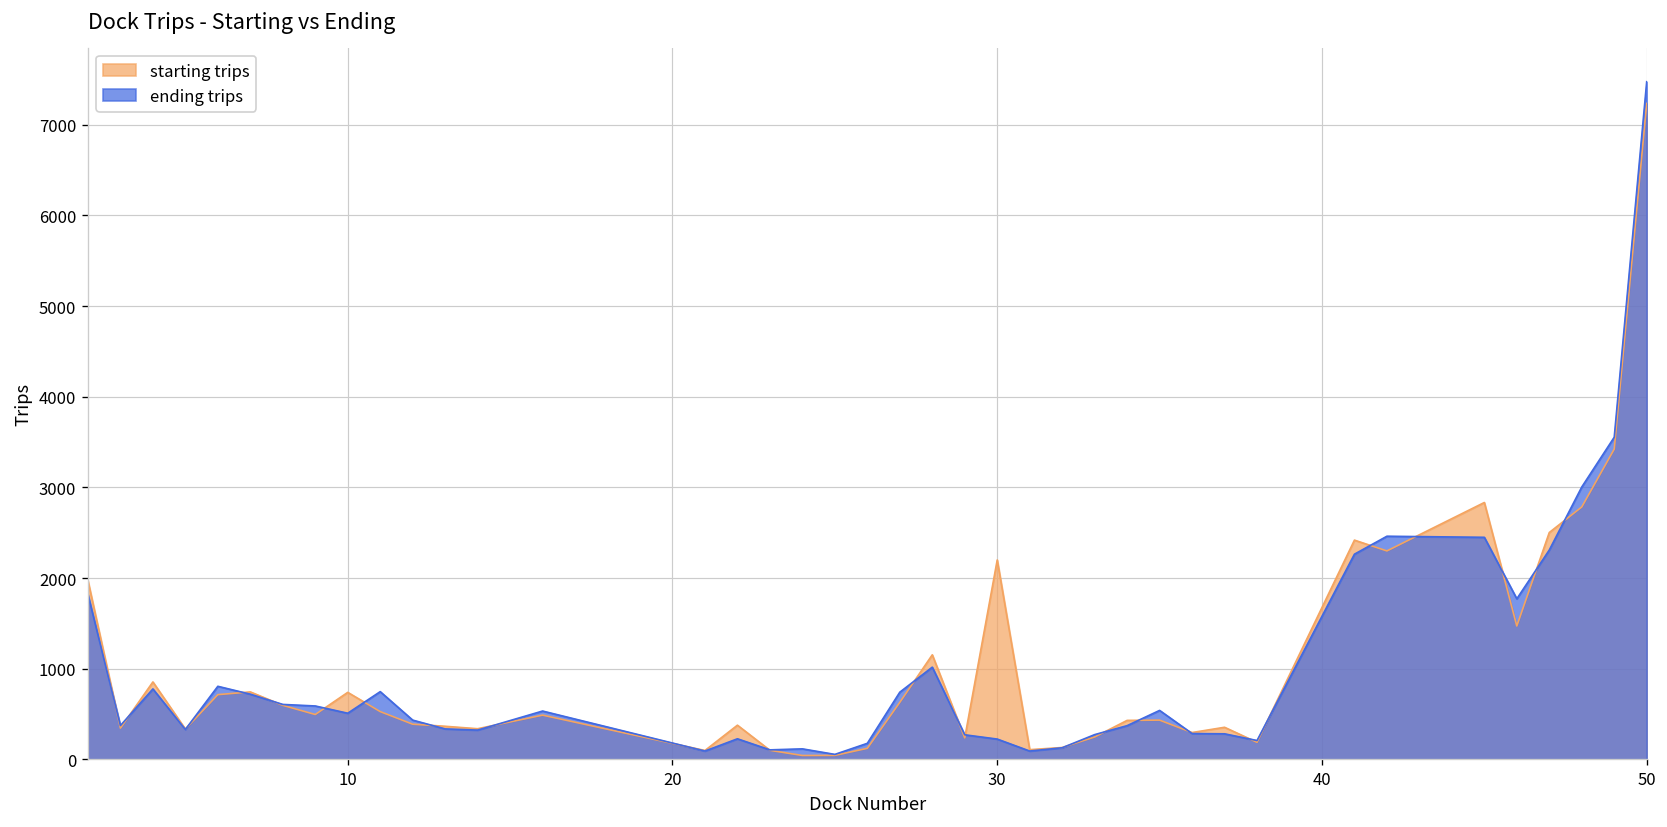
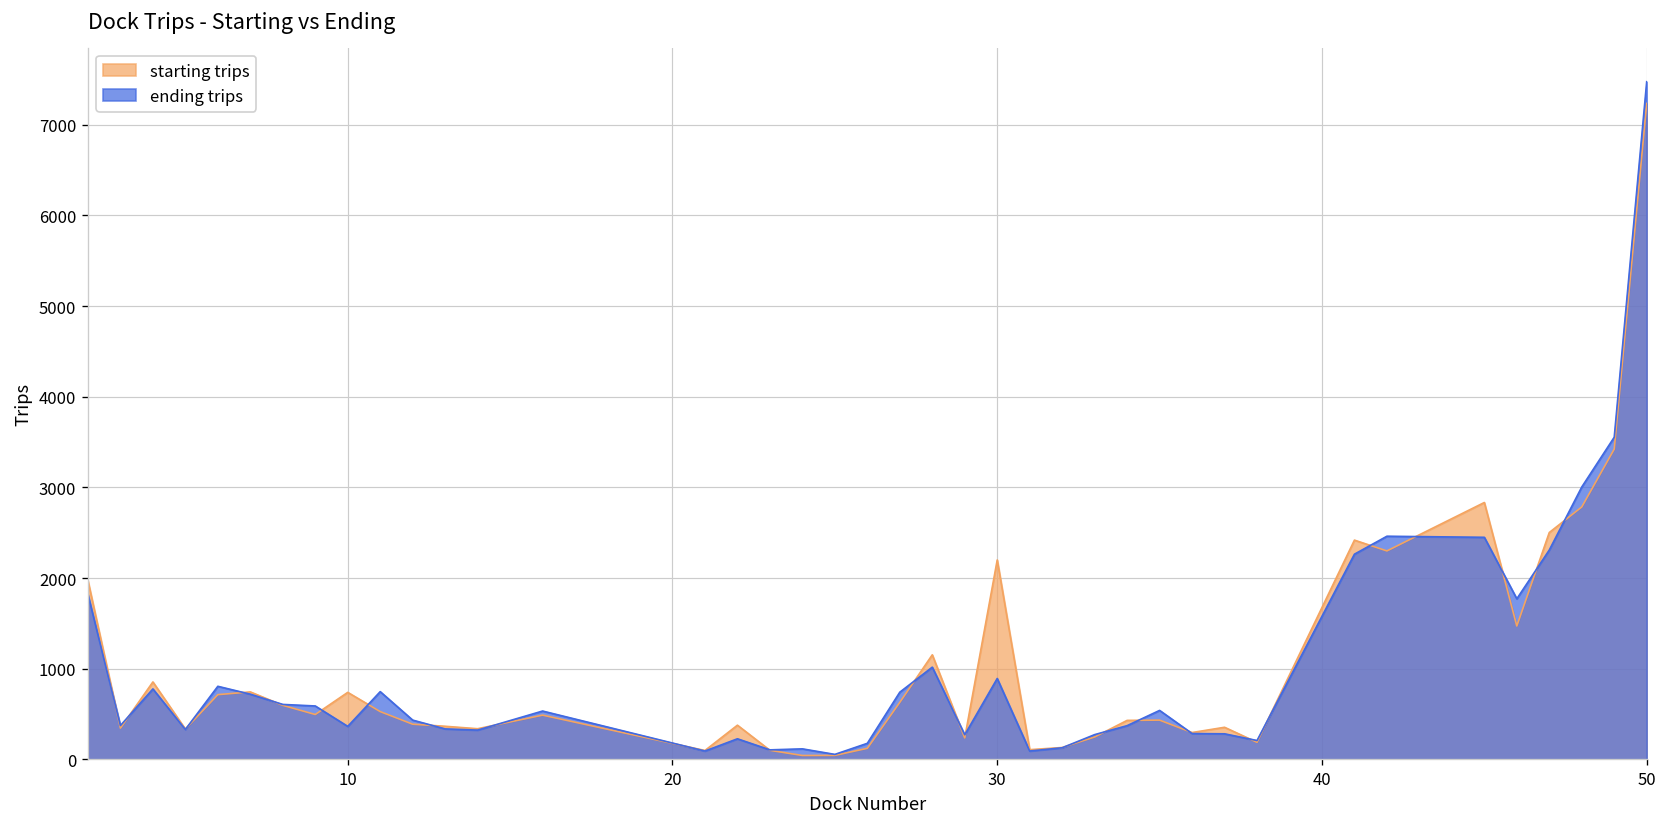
ending trips, 10: 500 -> 400
ending trips, 30: 200 -> 900
